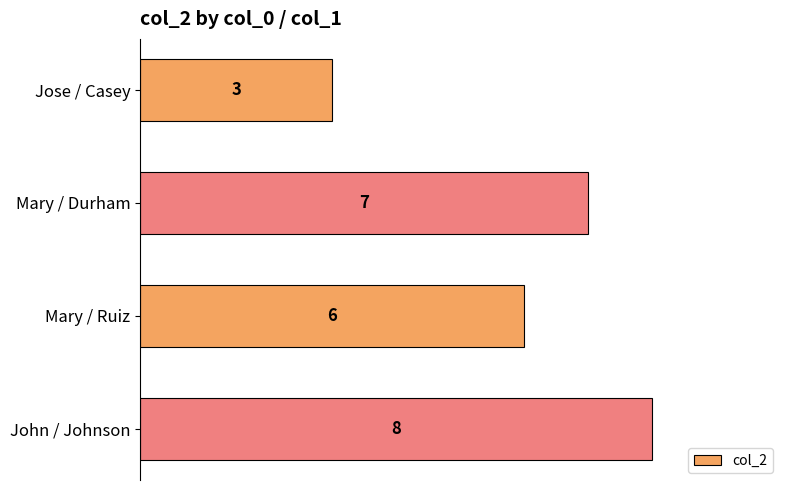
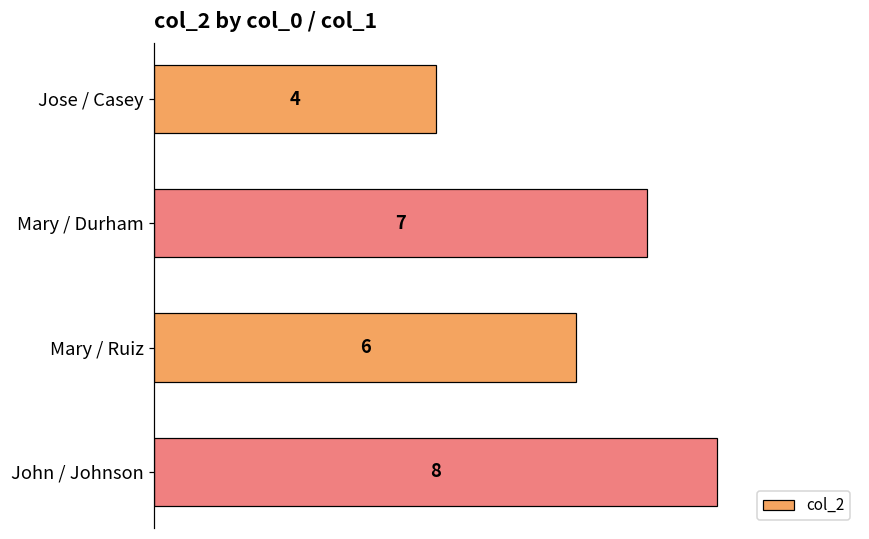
Jose / Casey: 3 -> 4
